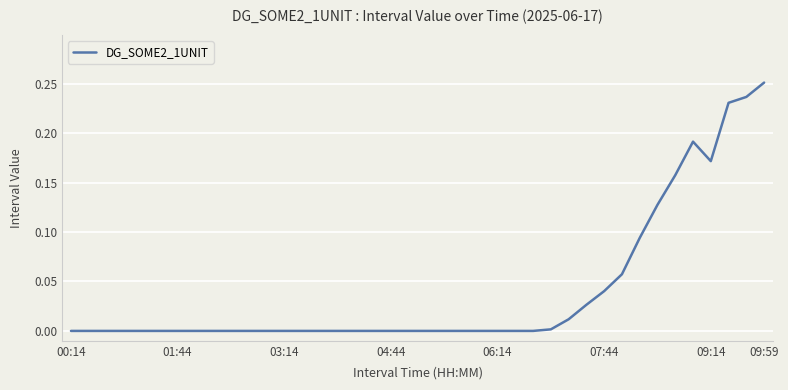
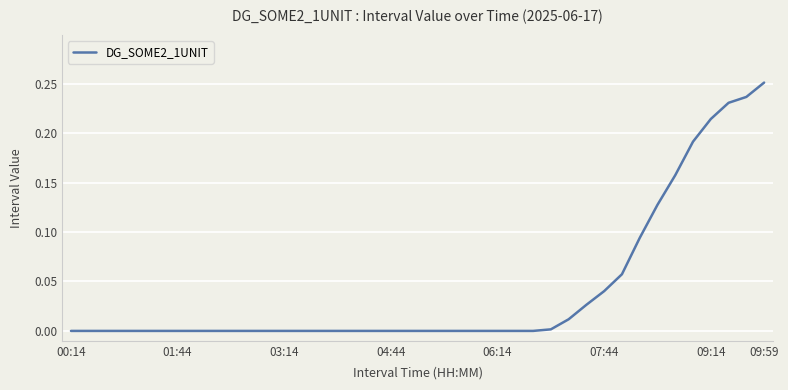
09:14: 0.17 -> 0.21
